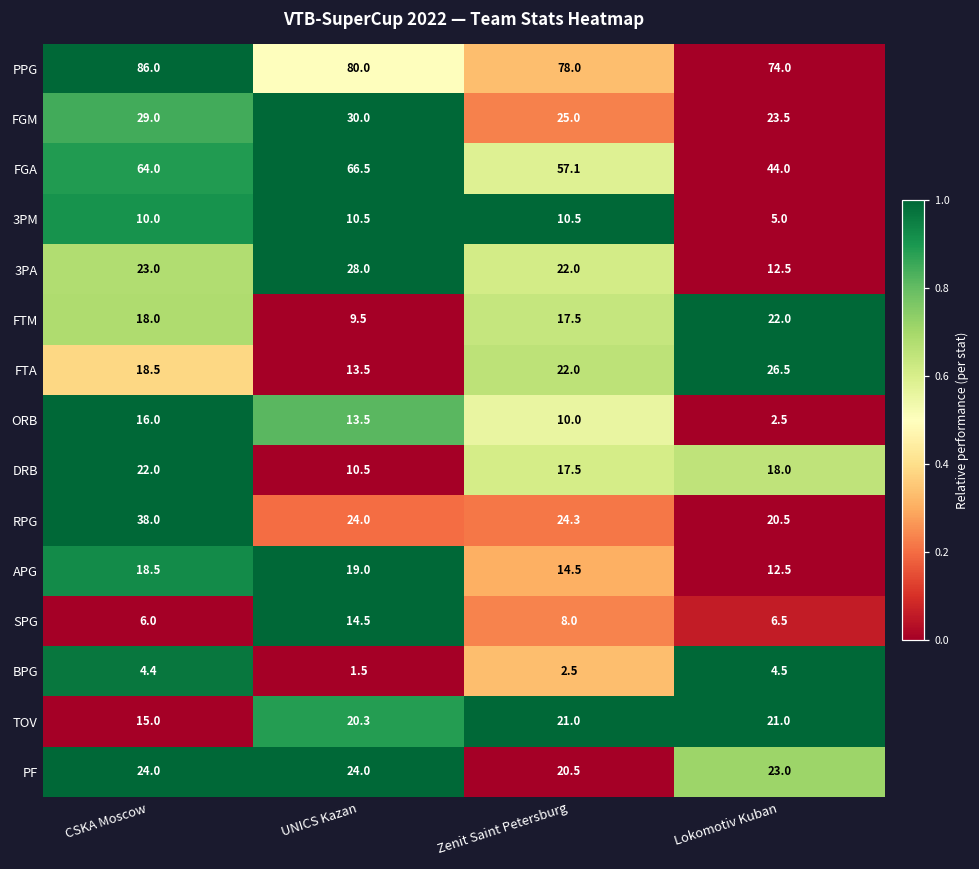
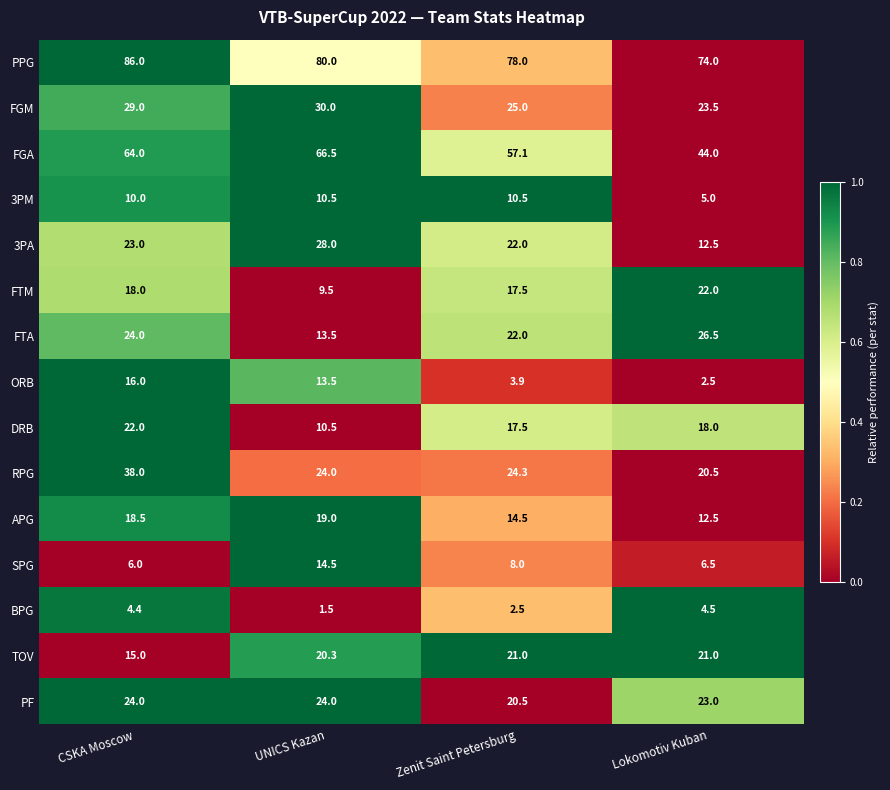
FTA, CSKA Moscow: 18.5 -> 24.0
ORB, Zenit Saint Petersburg: 10.0 -> 3.9
